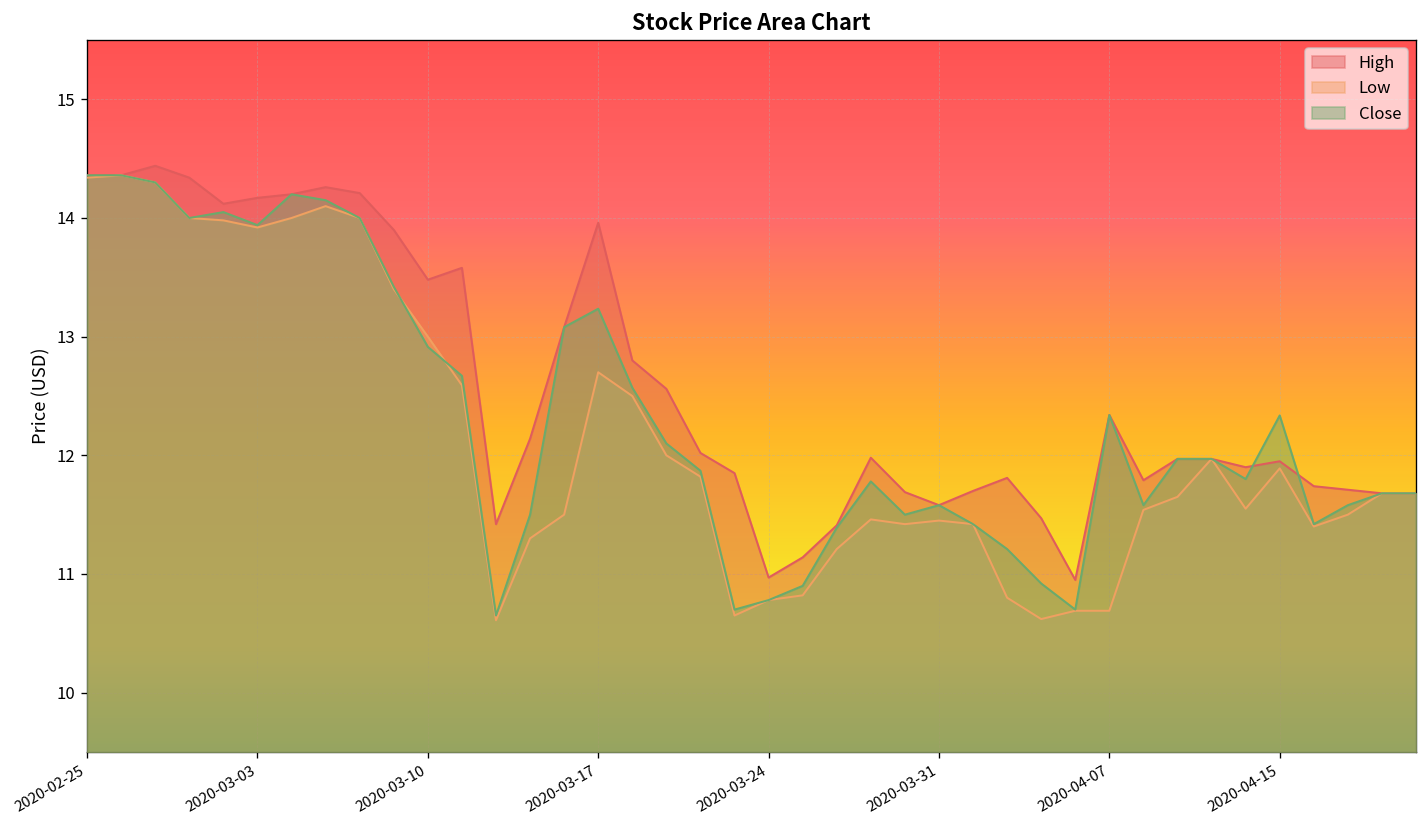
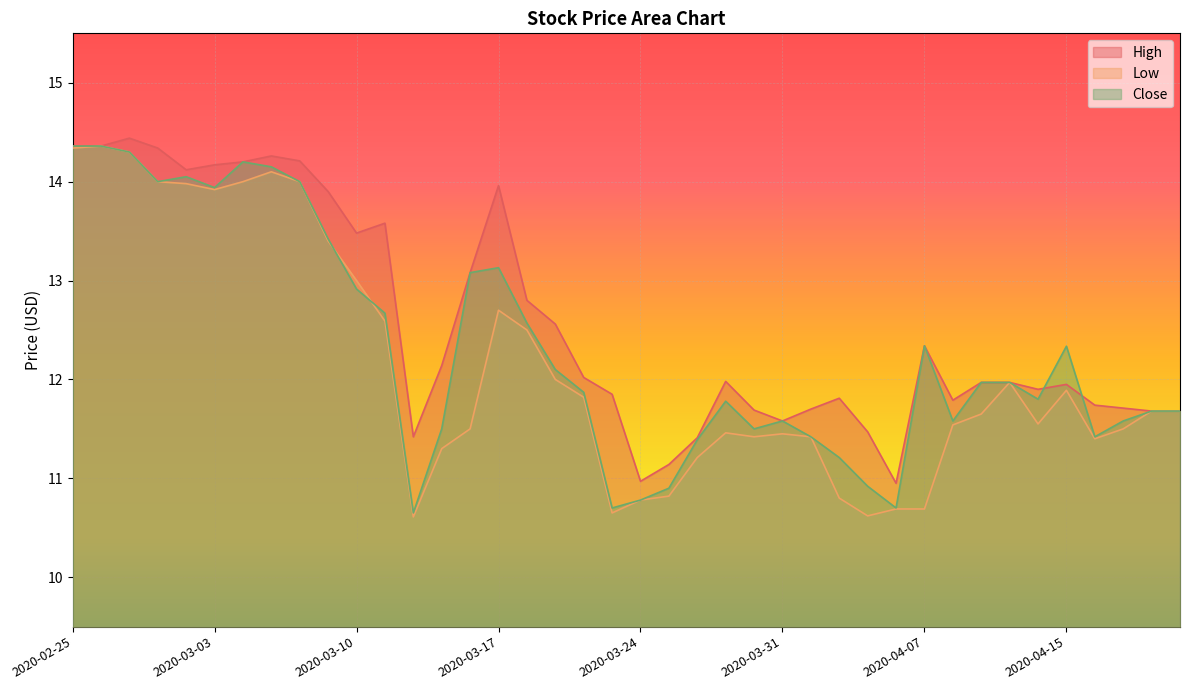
Close, 2020-03-17: 13.2 -> 13.1
